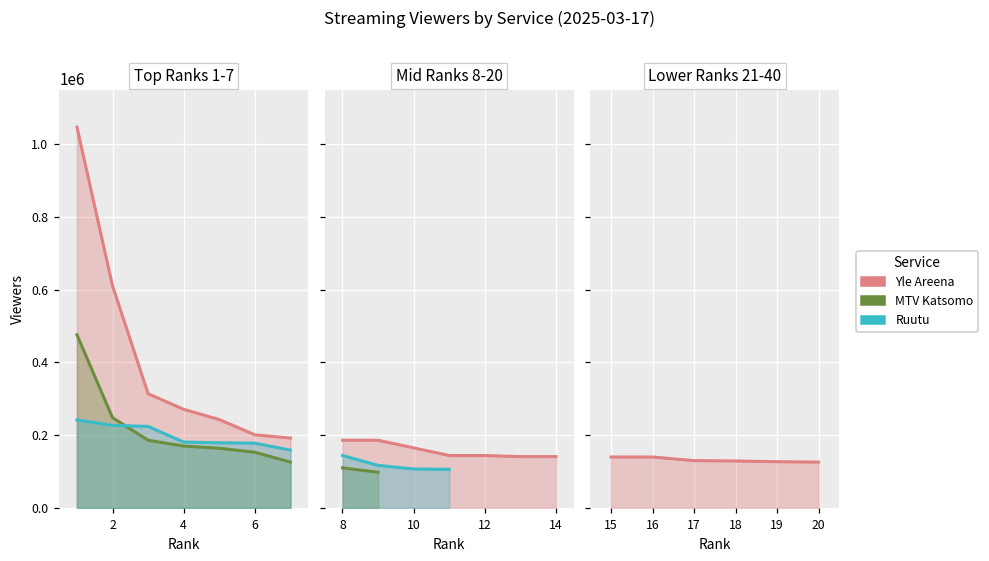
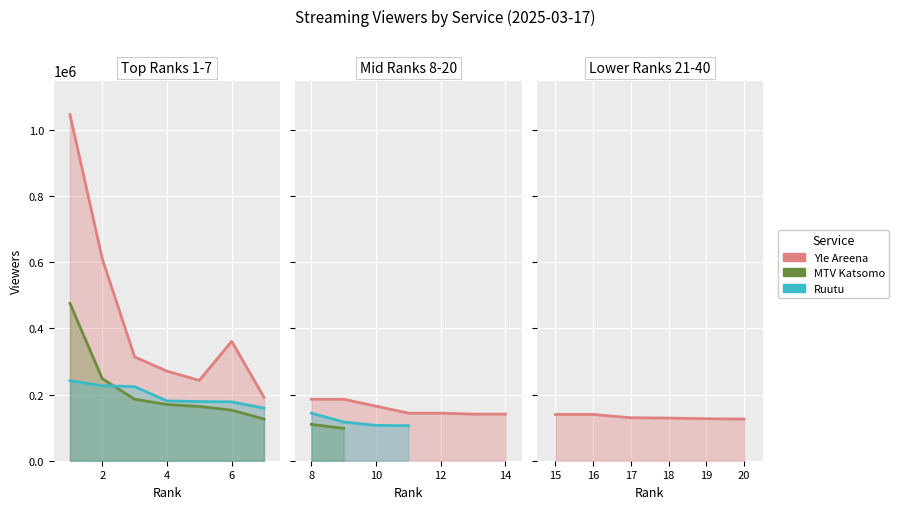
Top Ranks 1-7, Yle Areena, 6: 200000 -> 360000
